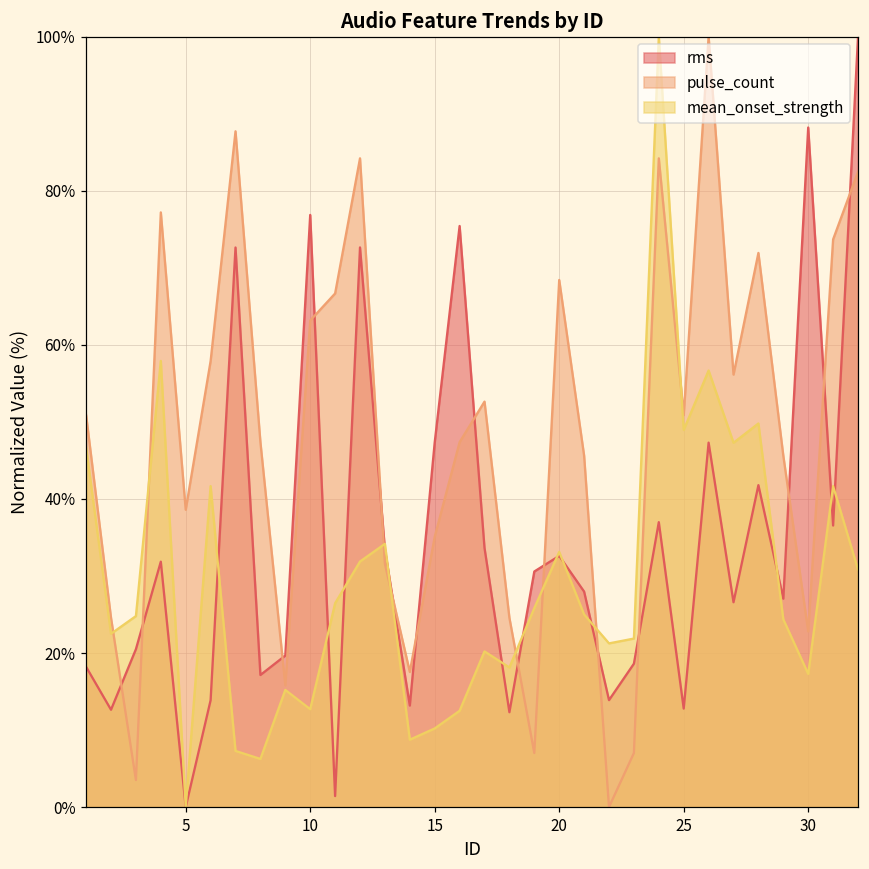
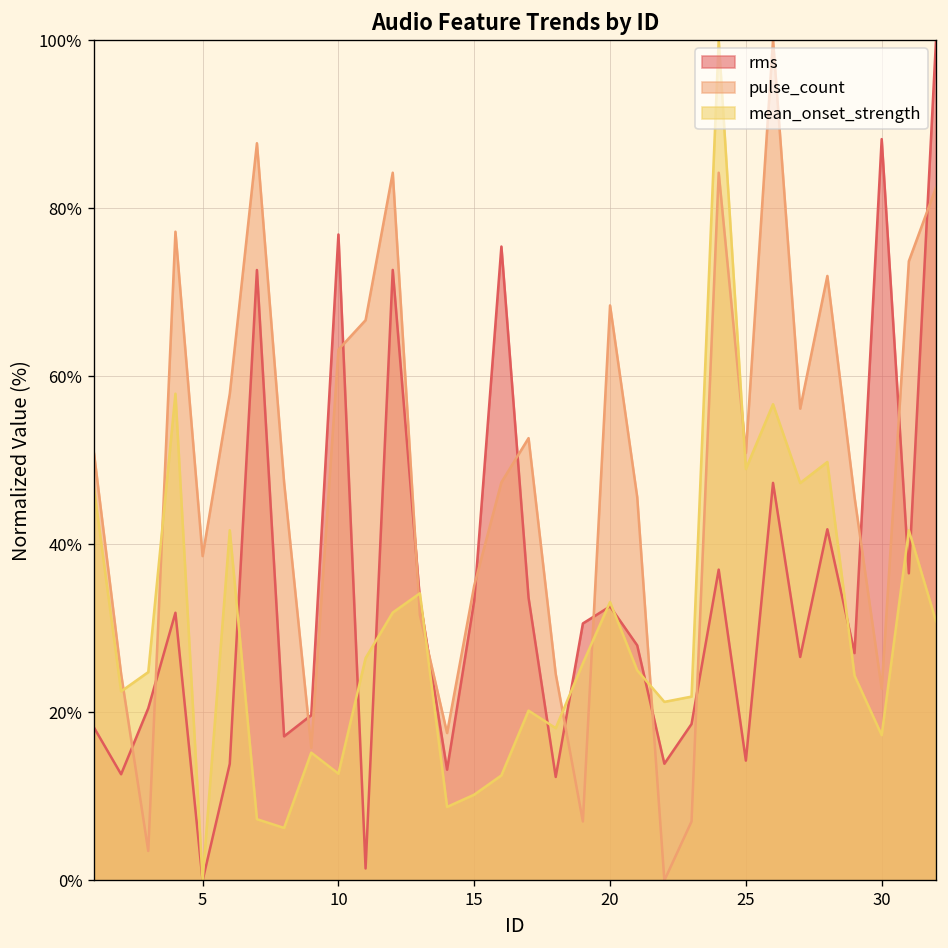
rms, 15: 47% -> 33%
rms, 25: 13% -> 14%
